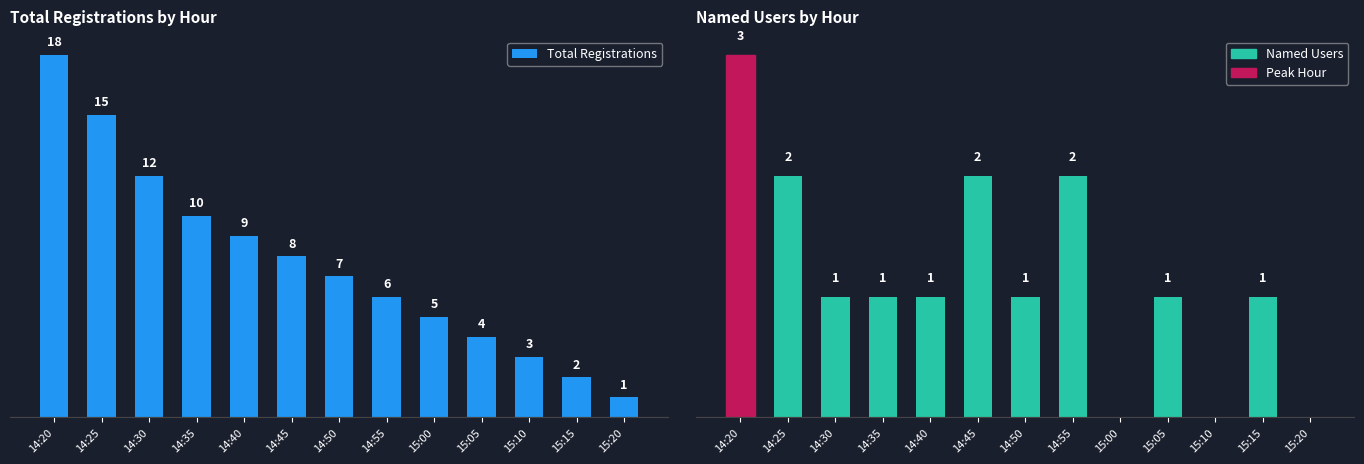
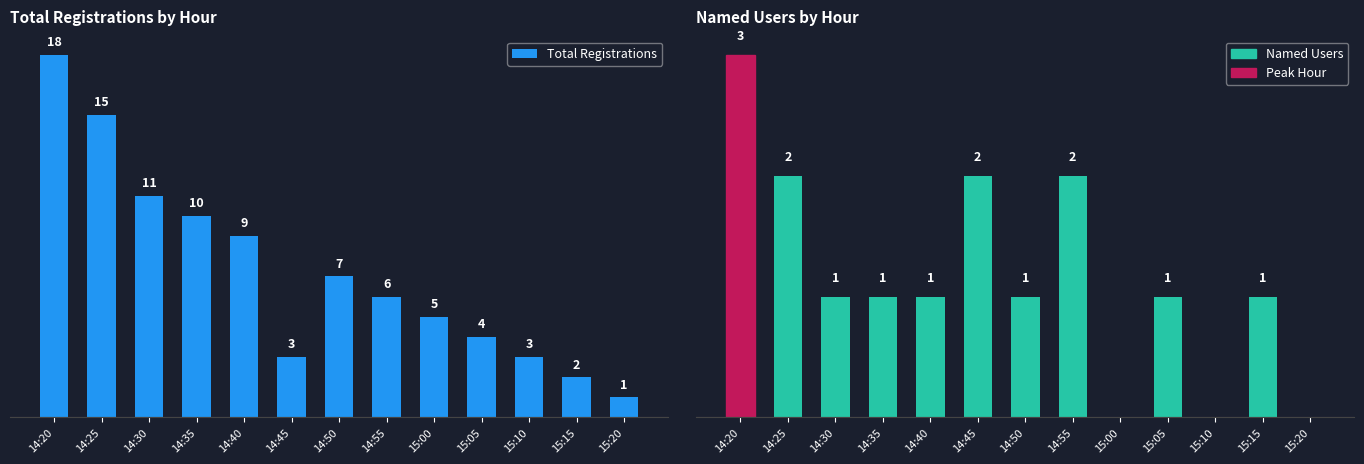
Total Registrations by Hour, 14:30: 12 -> 11
Total Registrations by Hour, 14:45: 8 -> 3
